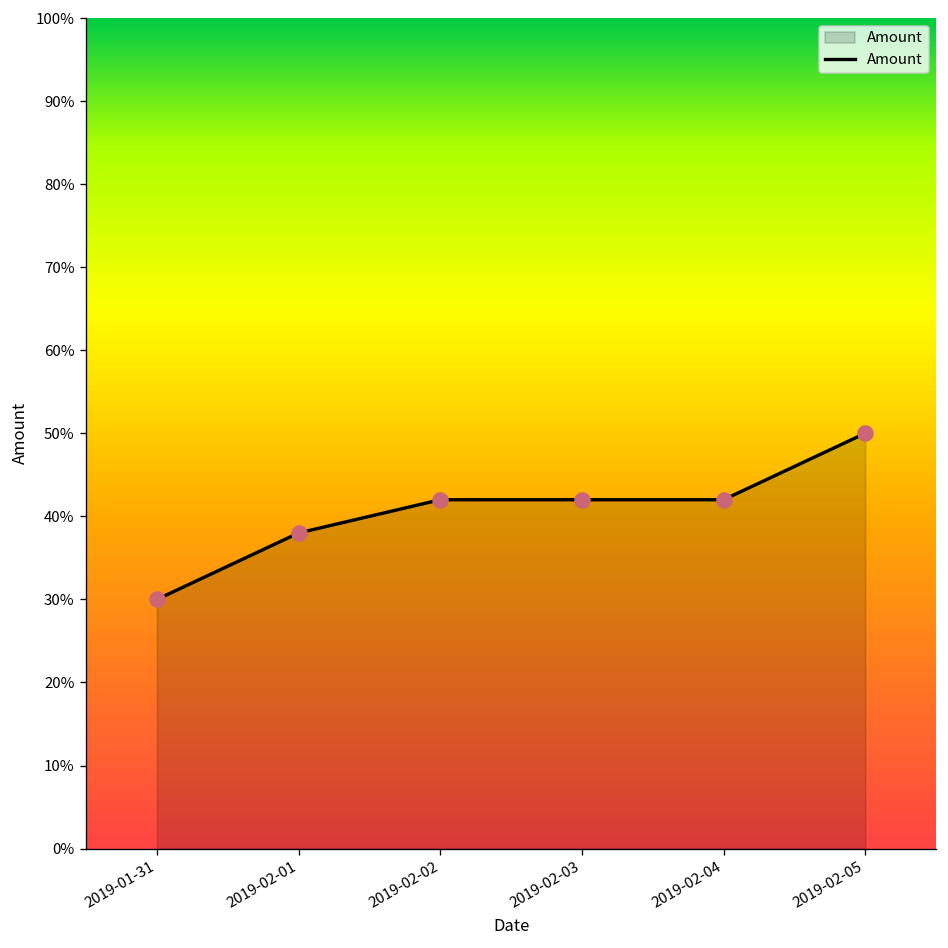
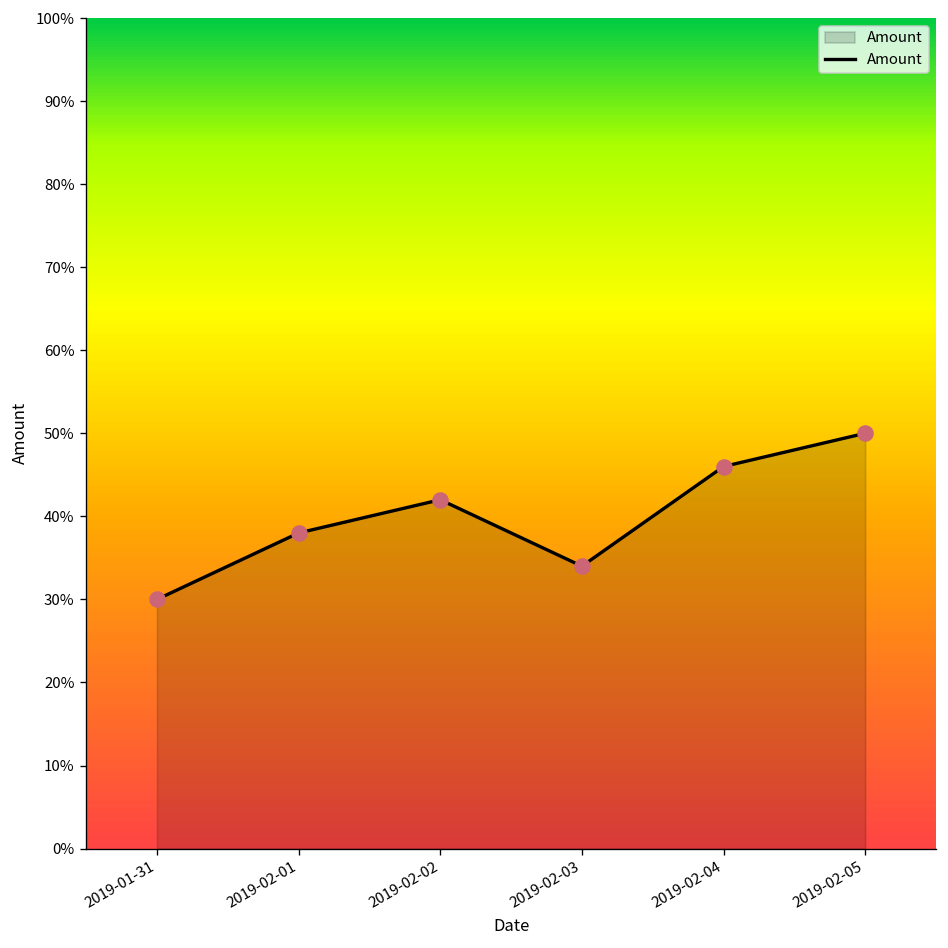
2019-02-03: 42% -> 34%
2019-02-04: 42% -> 46%
